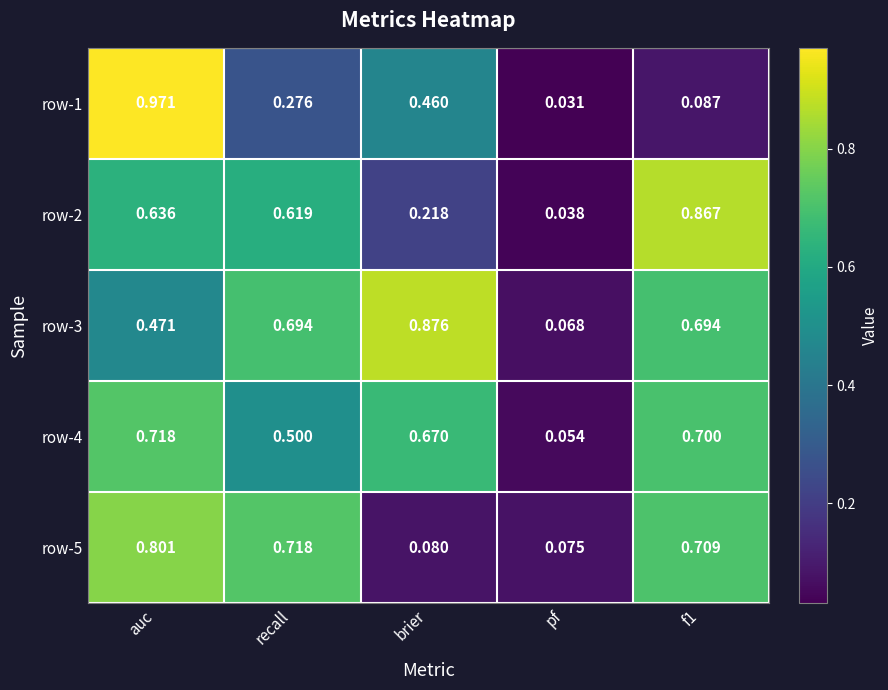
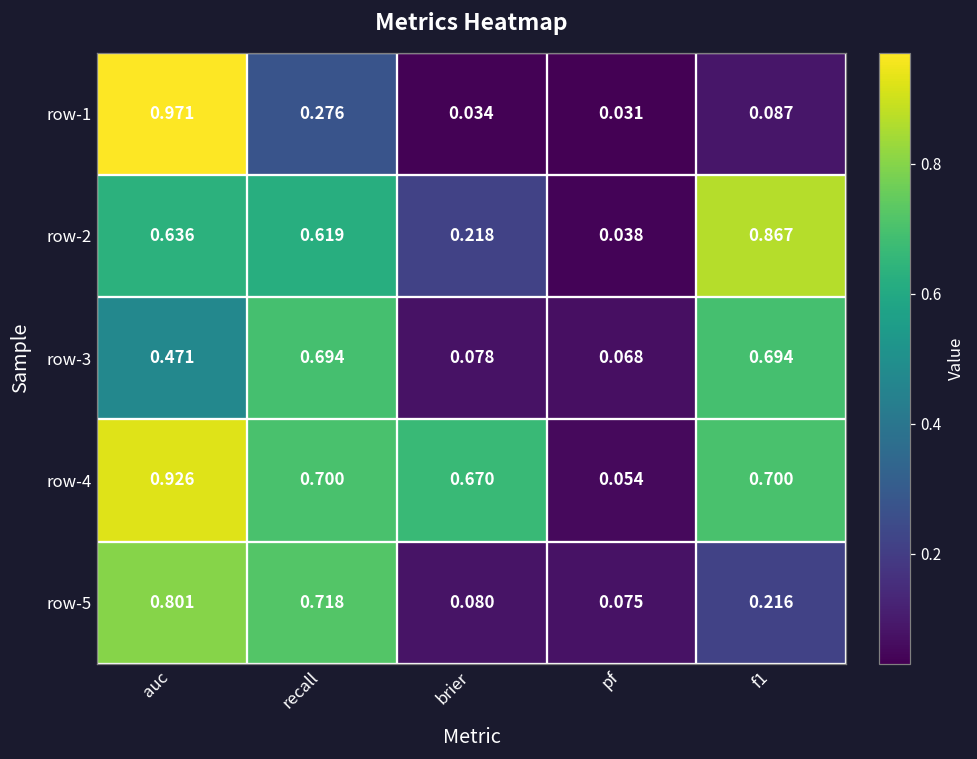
row-1, brier: 0.460 -> 0.034
row-3, brier: 0.876 -> 0.078
row-4, auc: 0.718 -> 0.926
row-4, recall: 0.500 -> 0.700
row-5, f1: 0.709 -> 0.216
